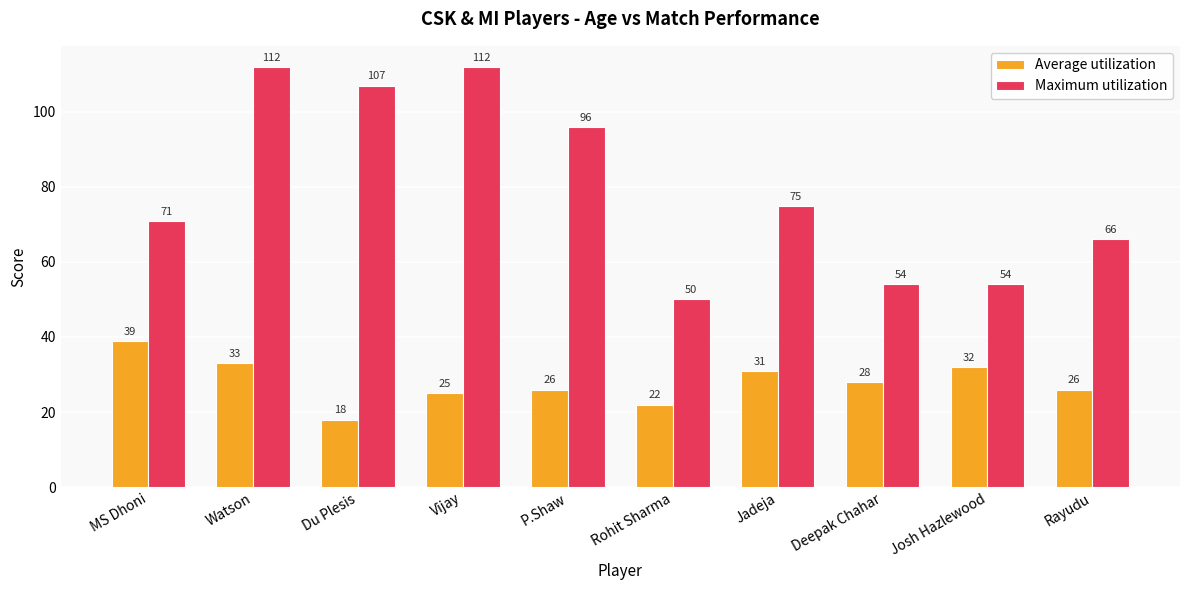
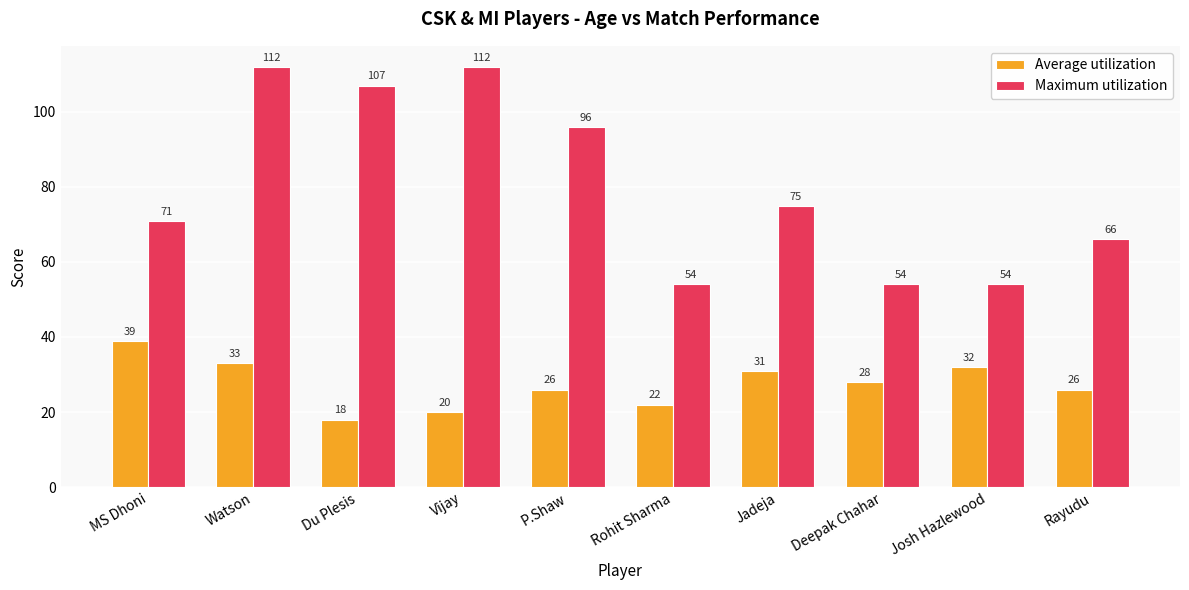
Average utilization, Vijay: 25 -> 20
Maximum utilization, Rohit Sharma: 50 -> 54
